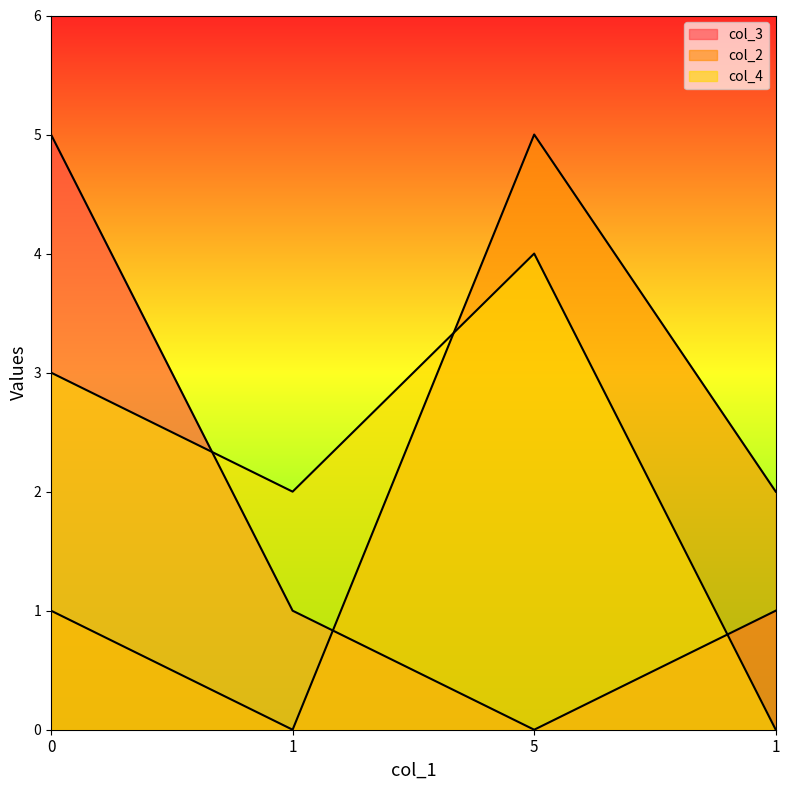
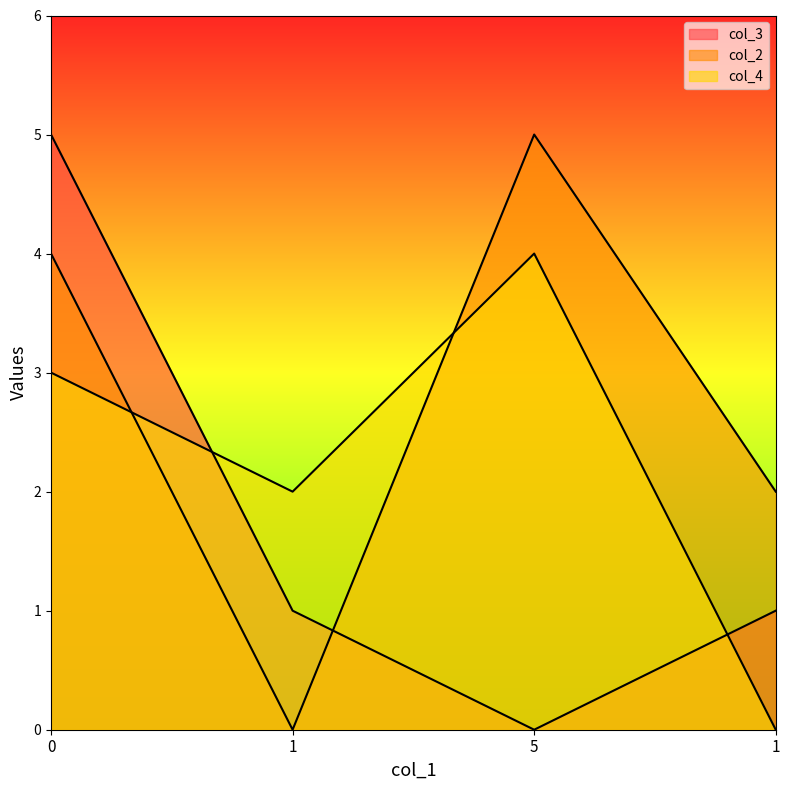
col_2, 0: 1 -> 4
